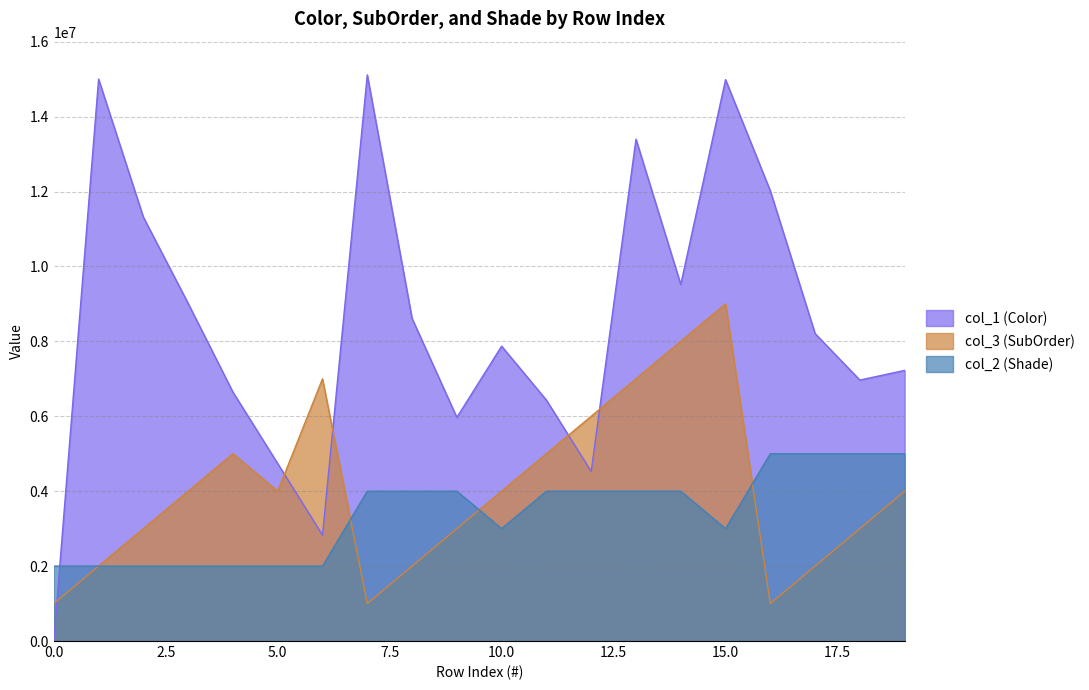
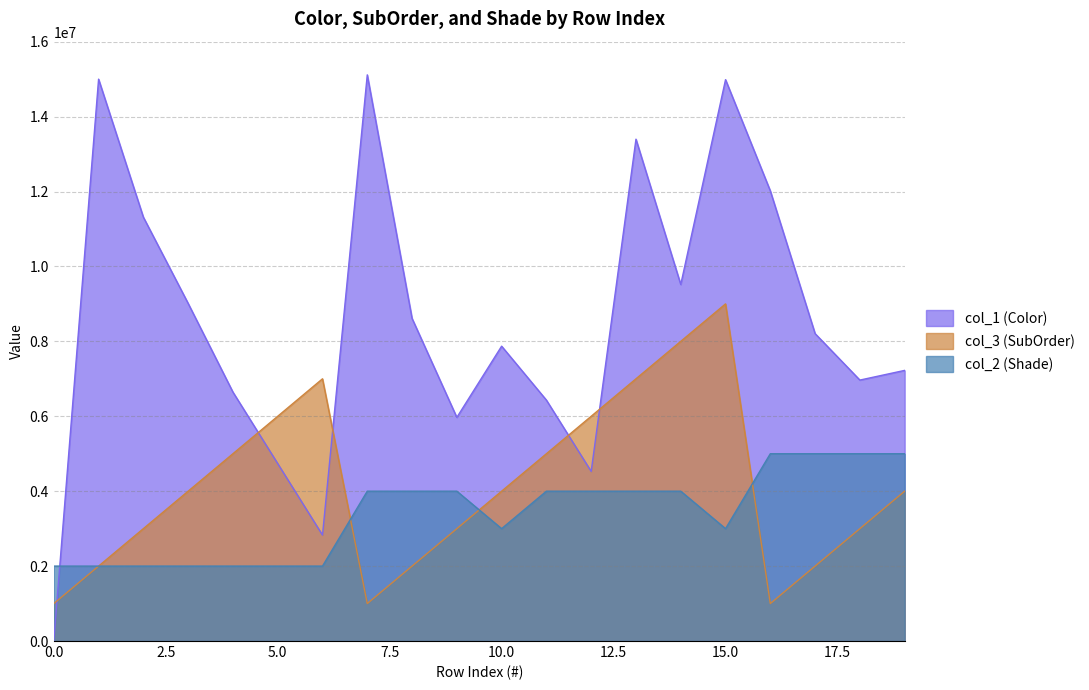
col_3 (SubOrder), 5.0: 4000000 -> 6000000
